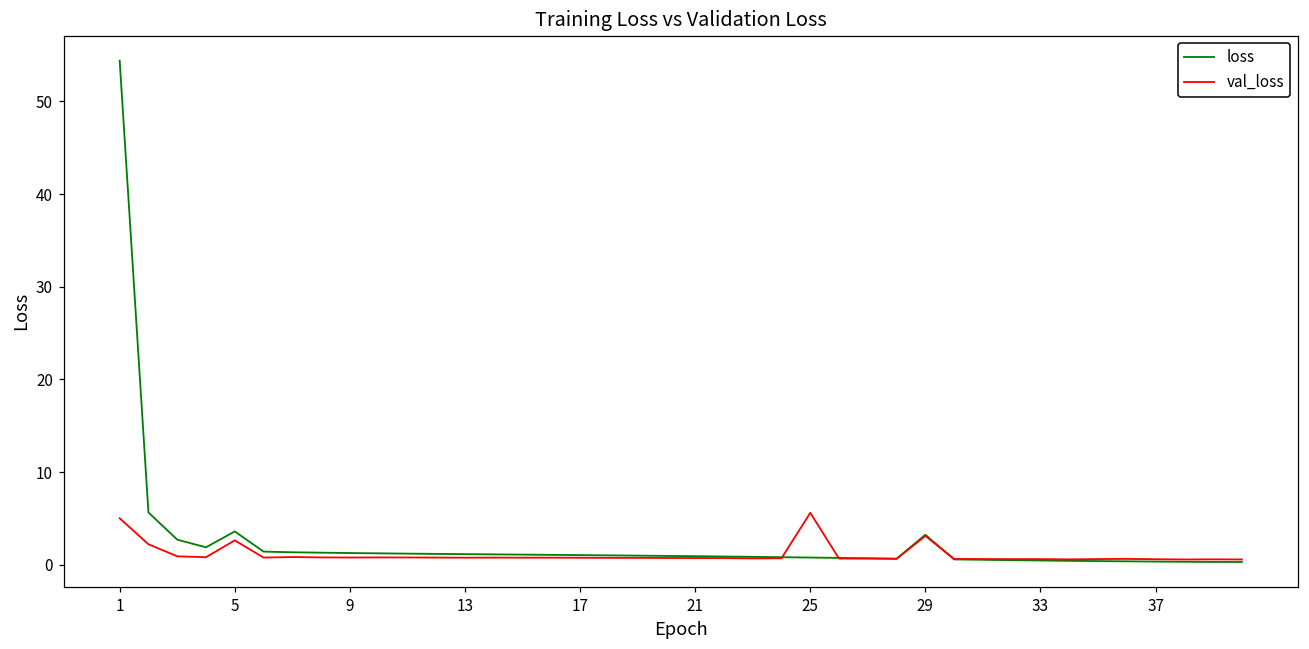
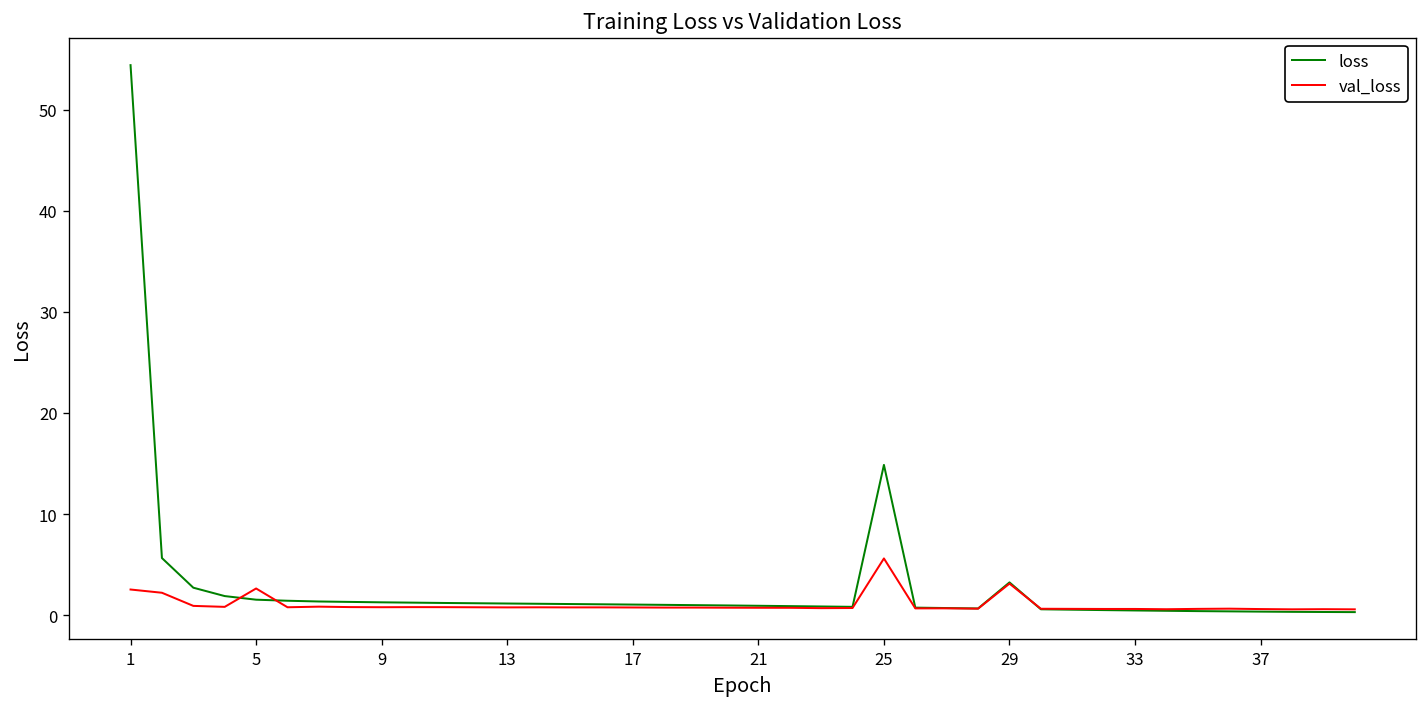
val_loss, 1: 5 -> 3
loss, 5: 4 -> 2
loss, 25: 1 -> 15
